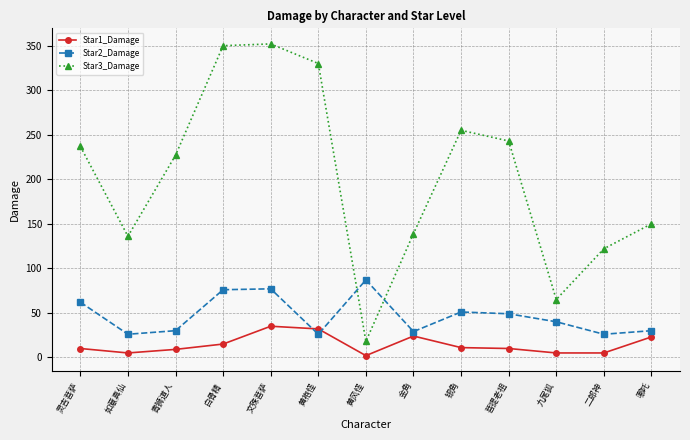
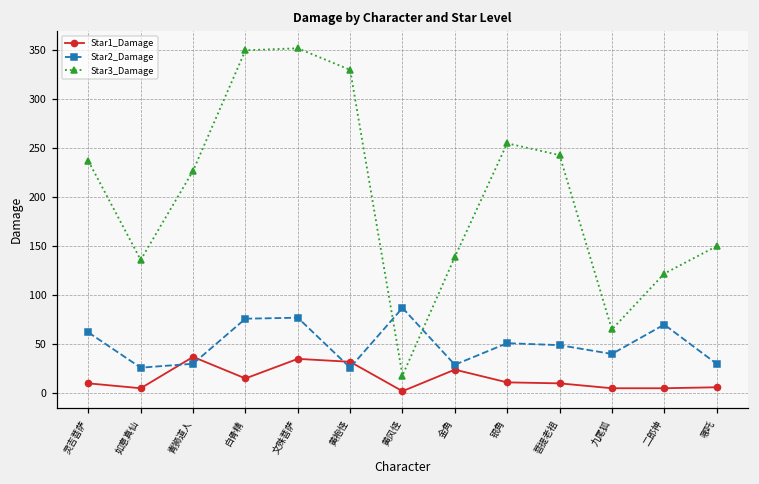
Star1_Damage, 青狮道人: 10 -> 40
Star2_Damage, 二郎神: 30 -> 70
Star1_Damage, 哪吒: 20 -> 10
